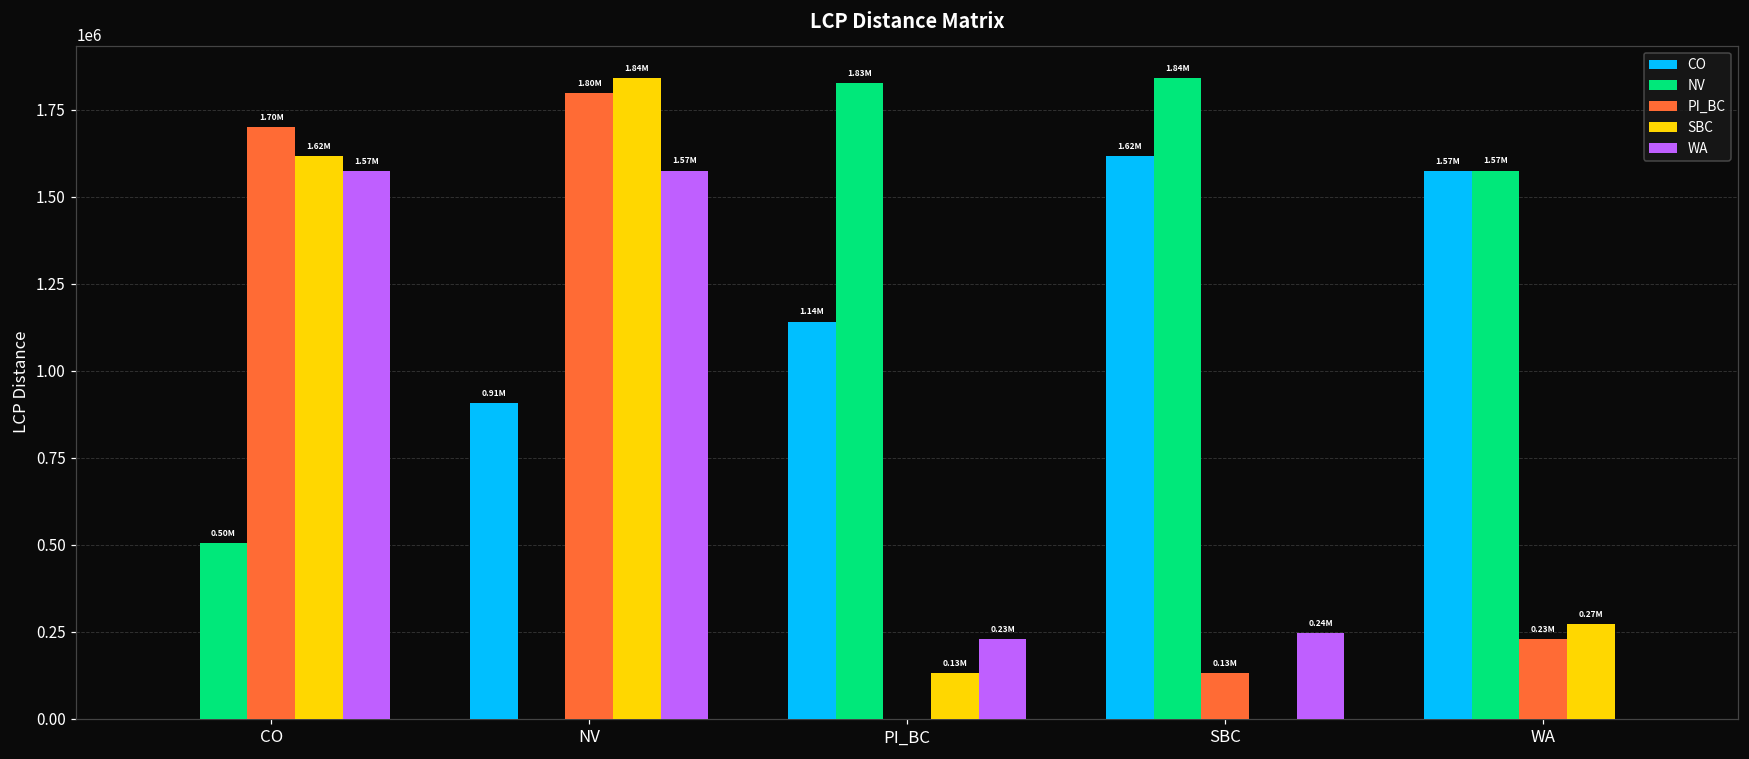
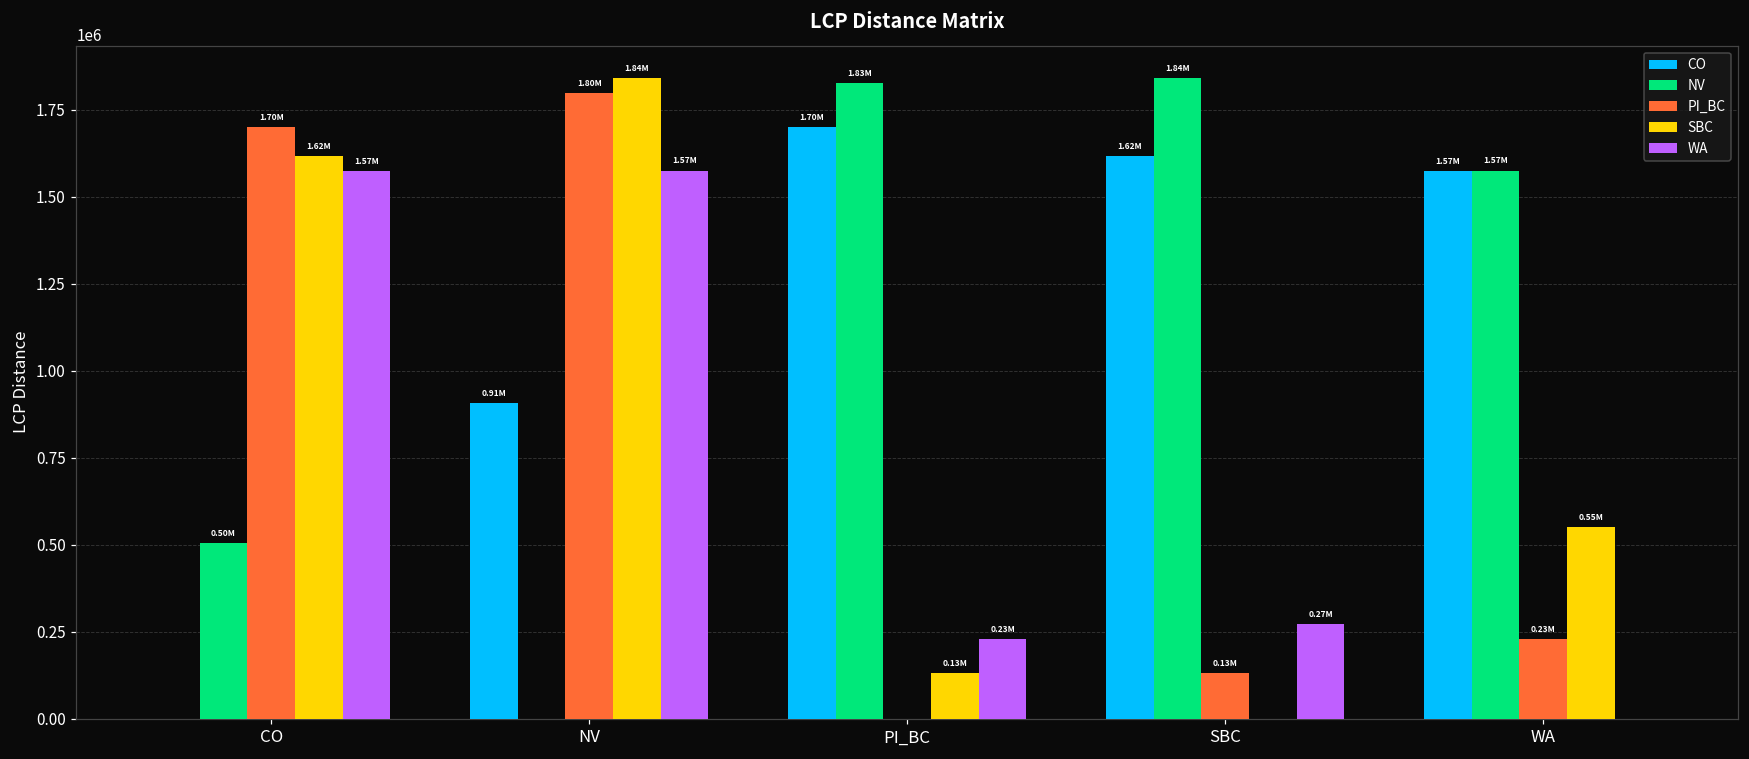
CO, PI_BC: 1.14M -> 1.70M
WA, SBC: 0.24M -> 0.27M
SBC, WA: 0.27M -> 0.55M
